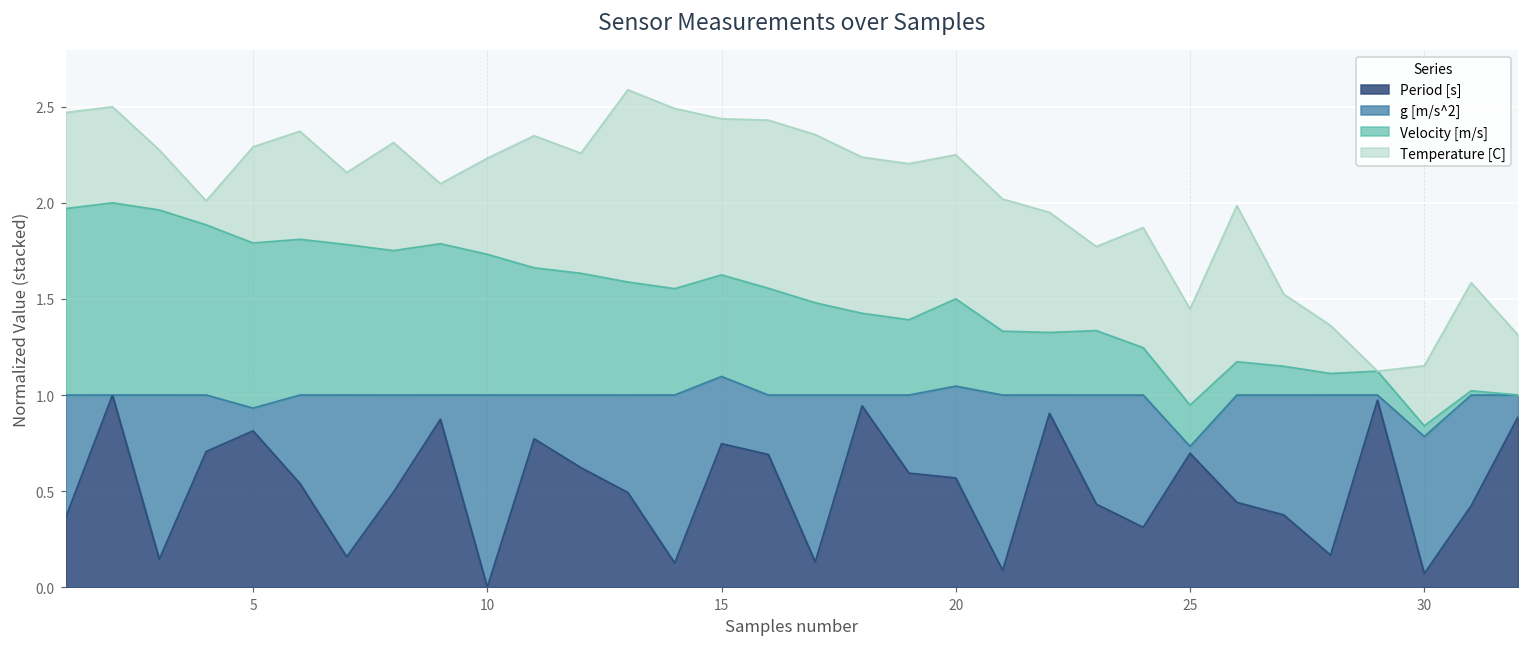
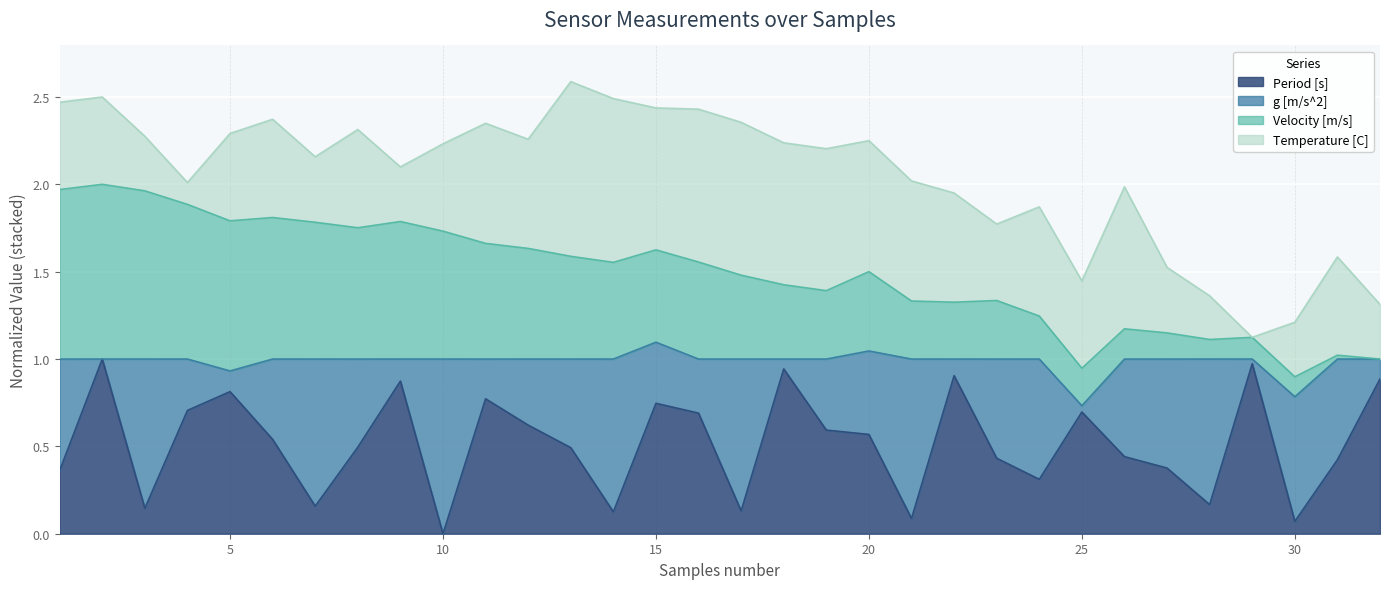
Velocity [m/s], 30: 0.06 -> 0.11
